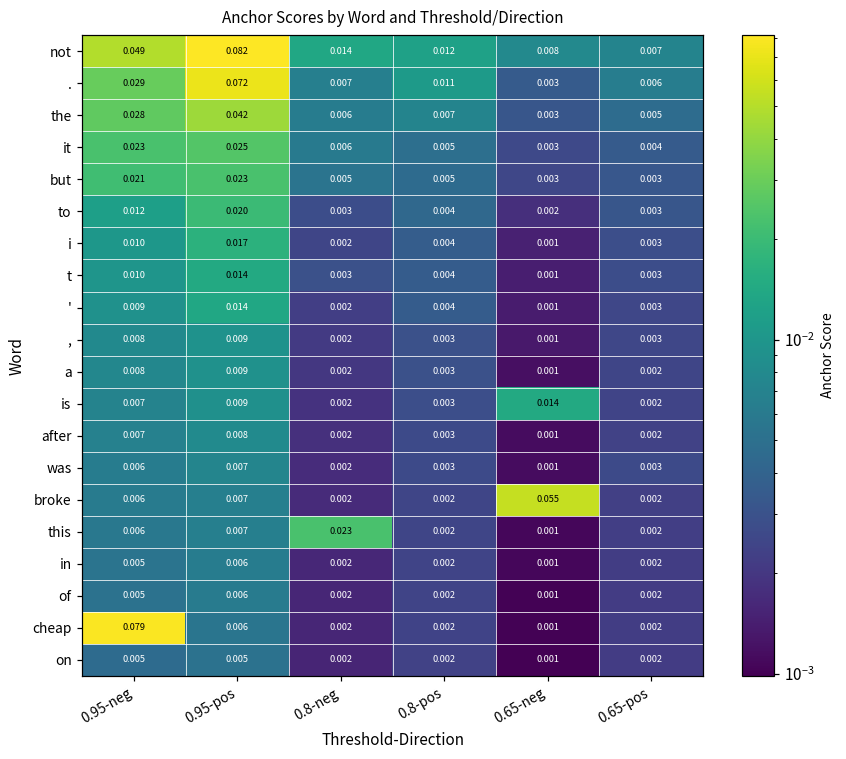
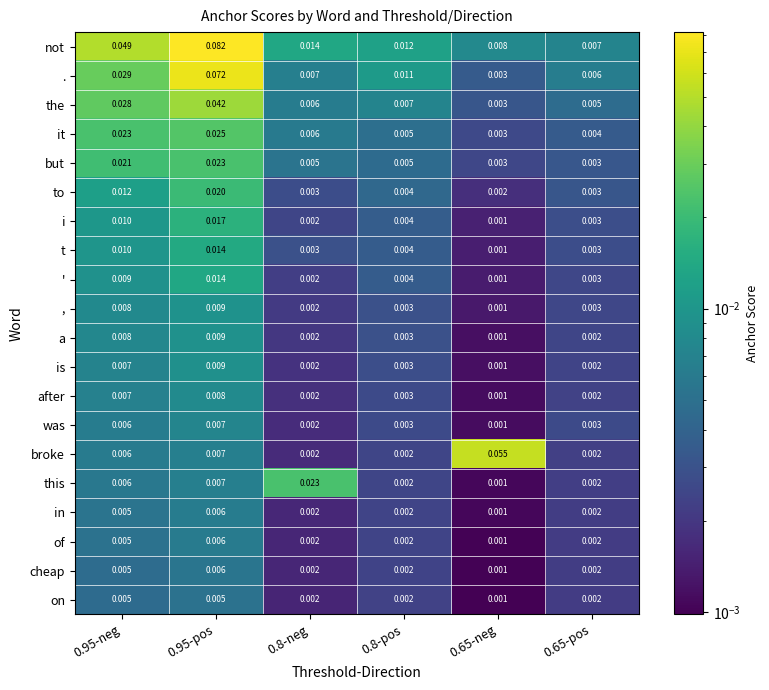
is, 0.65-neg: 0.014 -> 0.001
cheap, 0.95-neg: 0.079 -> 0.005
